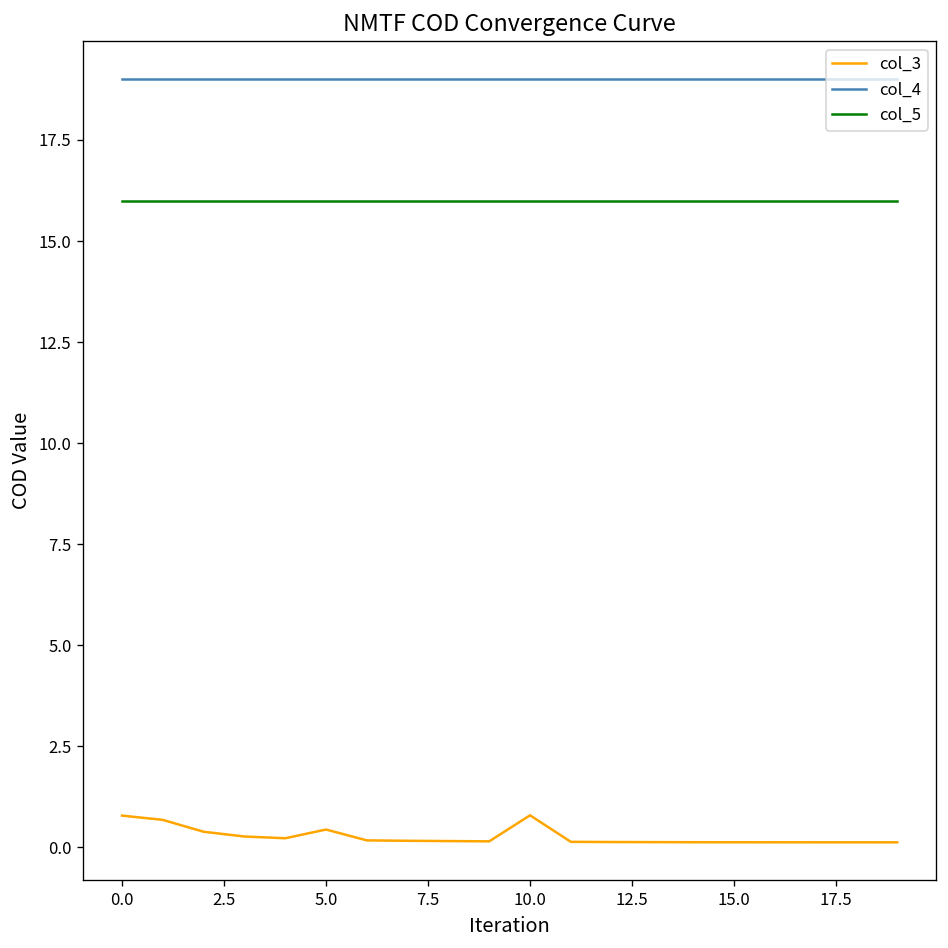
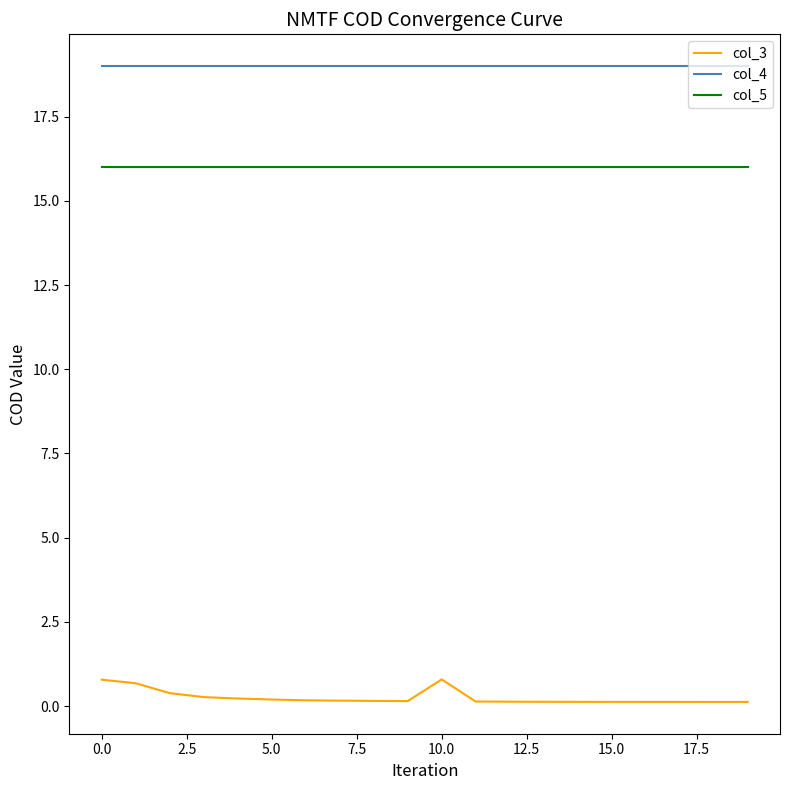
col_3, 5.0: 0.4 -> 0.2
